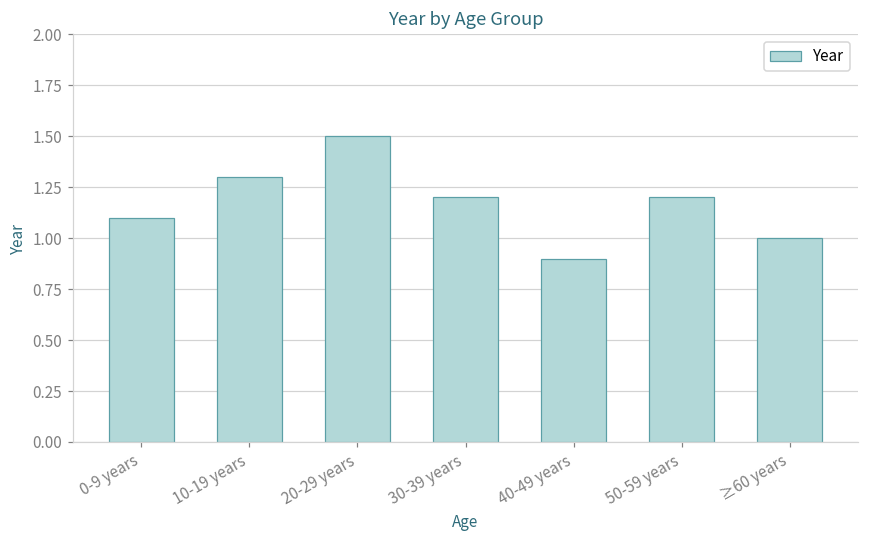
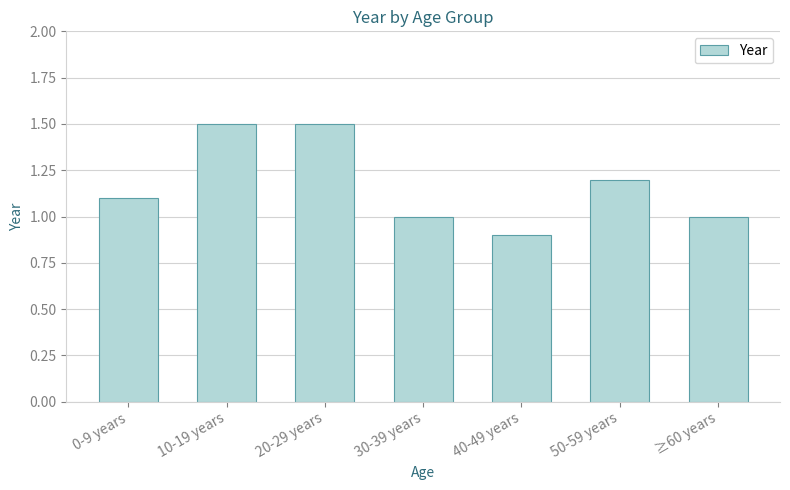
10-19 years: 1.3 -> 1.5
30-39 years: 1.2 -> 1.0
